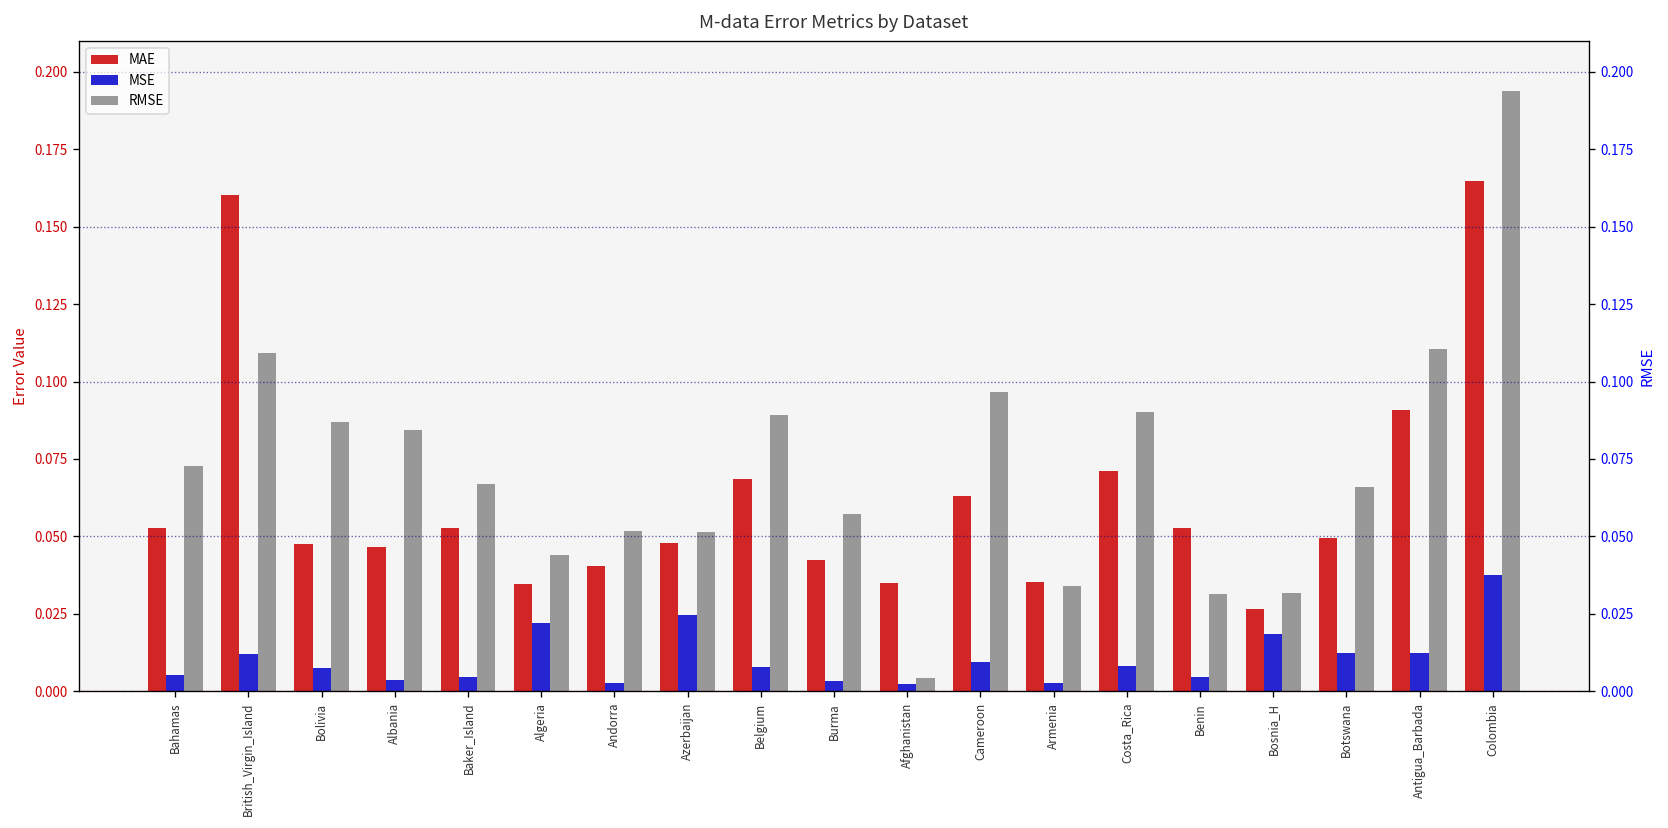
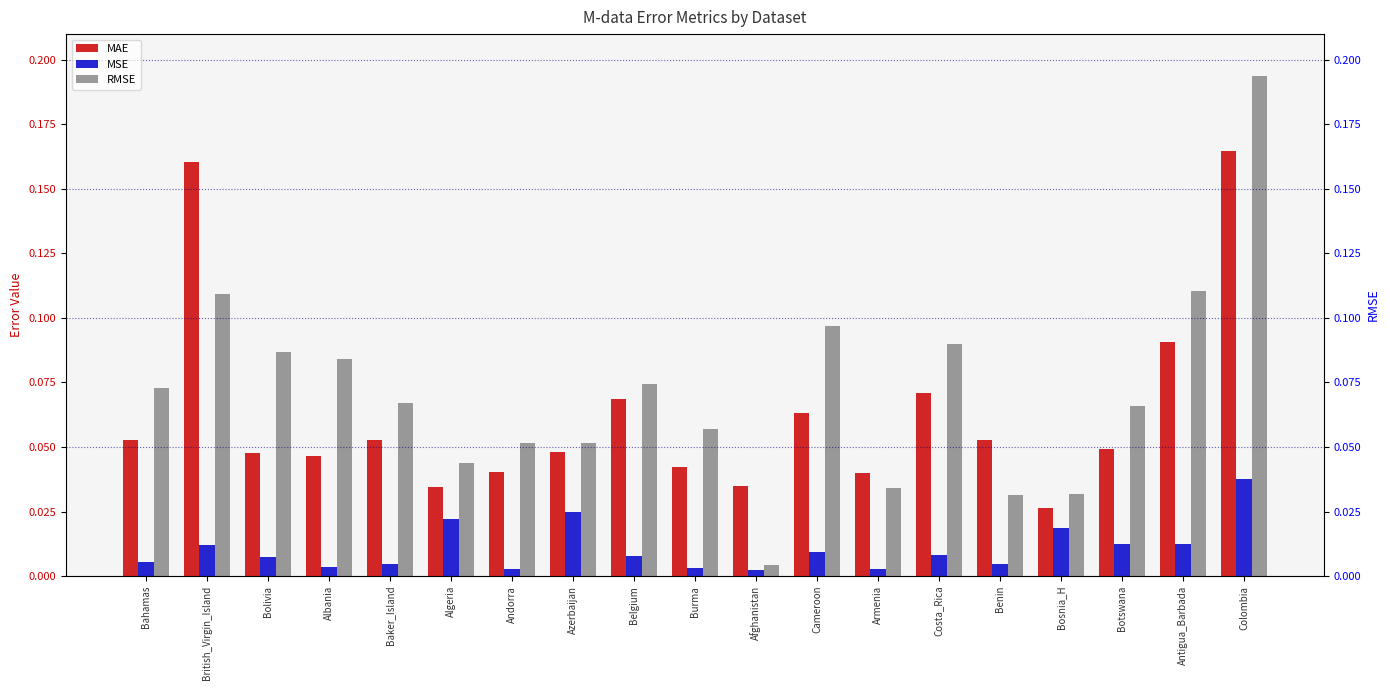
RMSE, Belgium: 0.089 -> 0.075
MAE, Armenia: 0.035 -> 0.040
